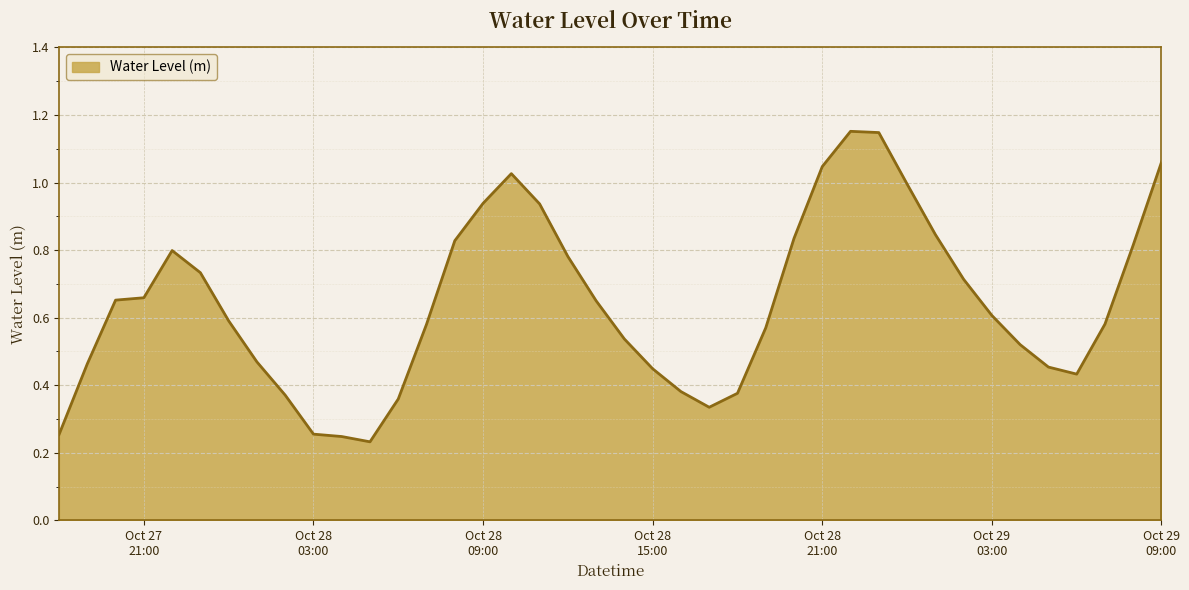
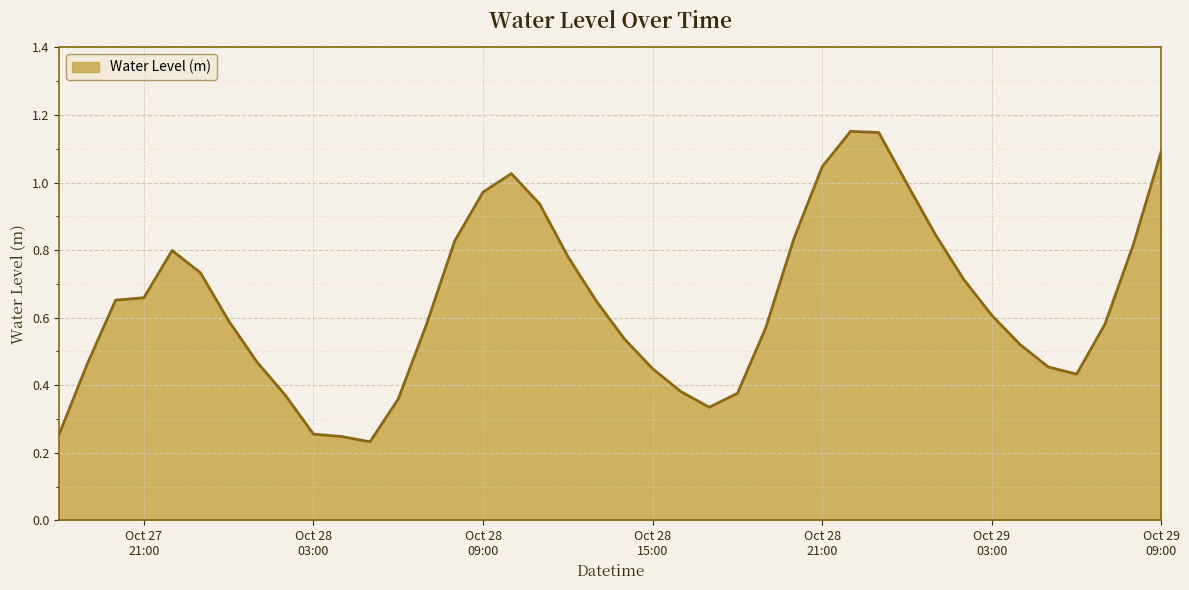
Oct 28 09:00: 0.94 -> 0.97
Oct 29 09:00: 1.06 -> 1.09
